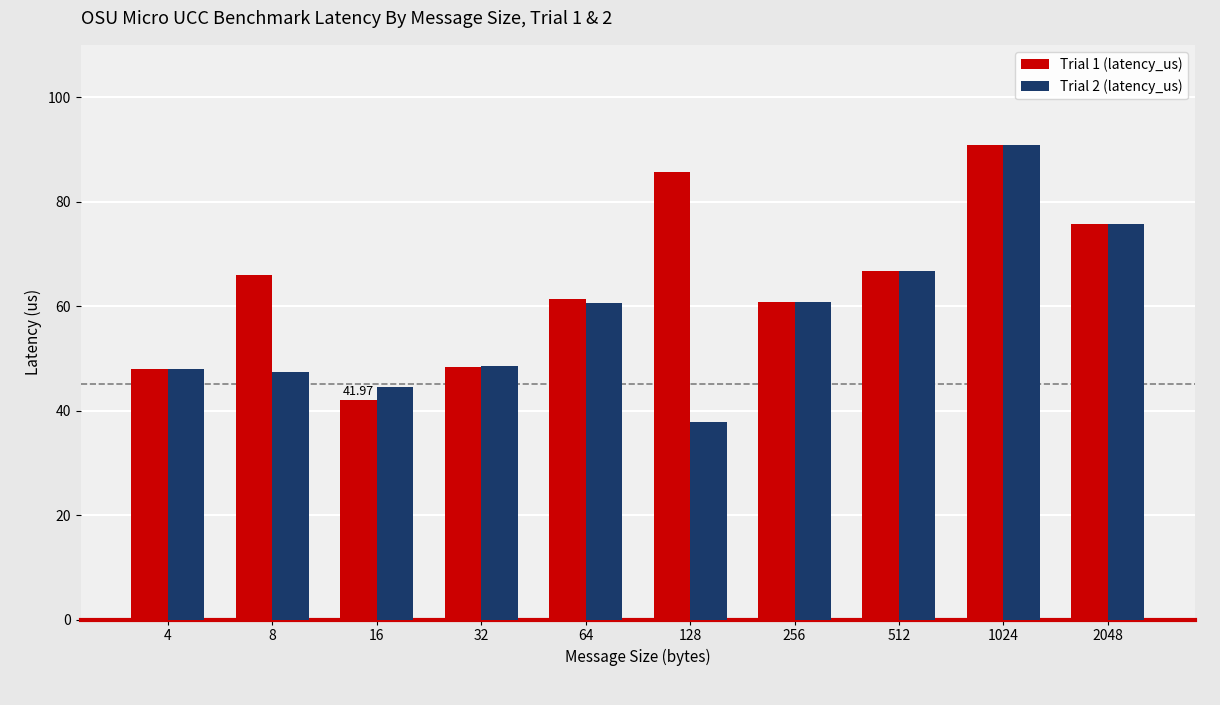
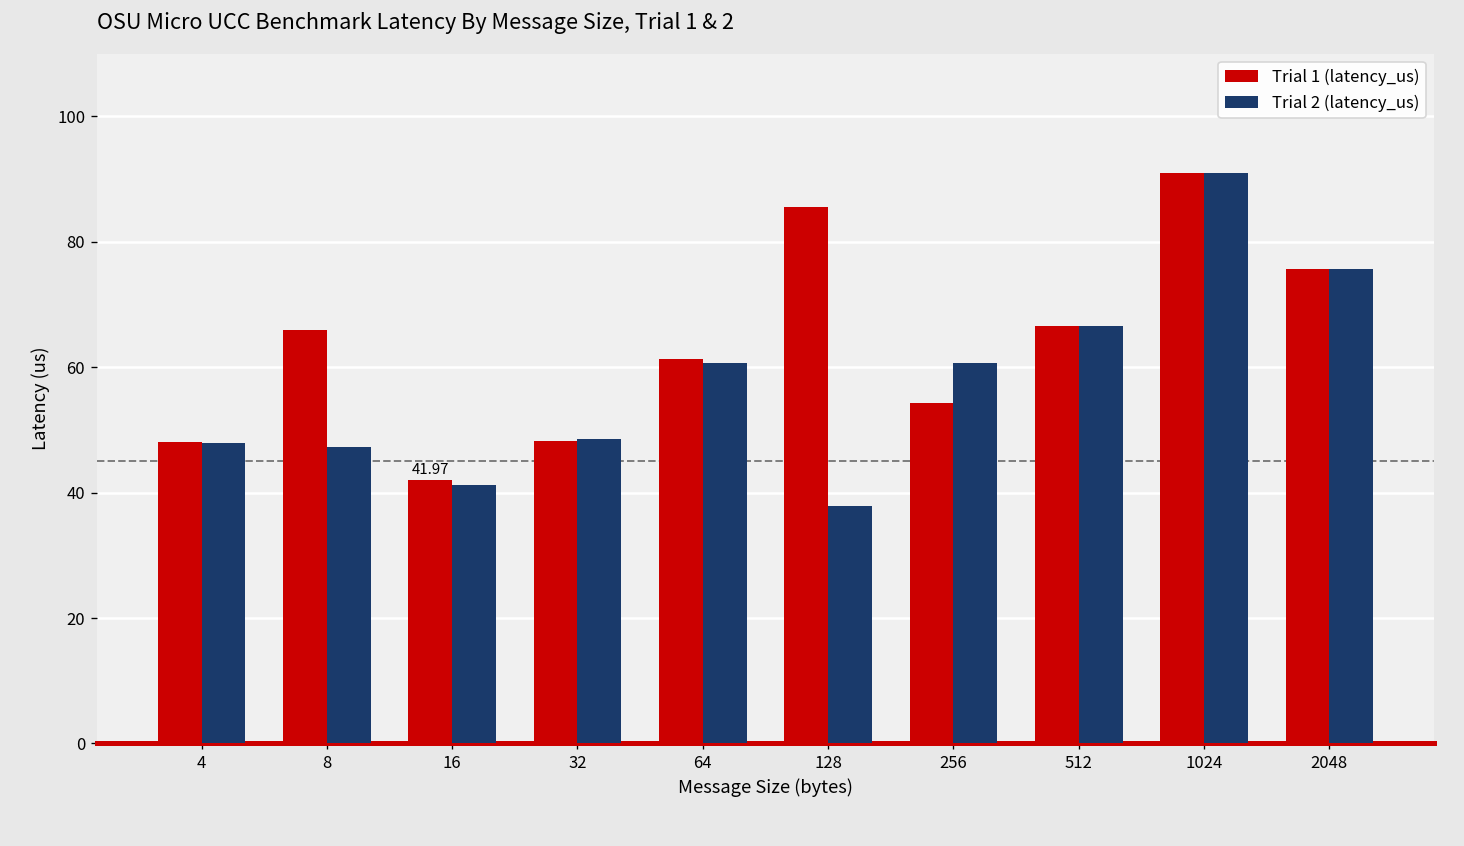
Trial 2 (latency_us), 16: 44 -> 41
Trial 1 (latency_us), 256: 61 -> 54
